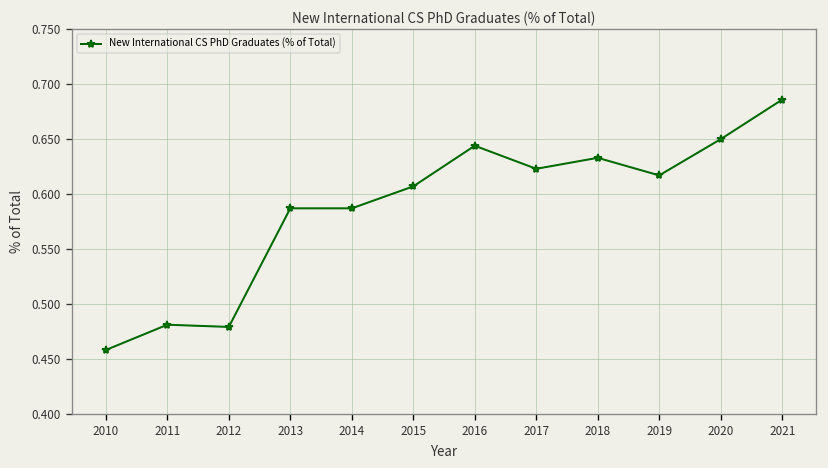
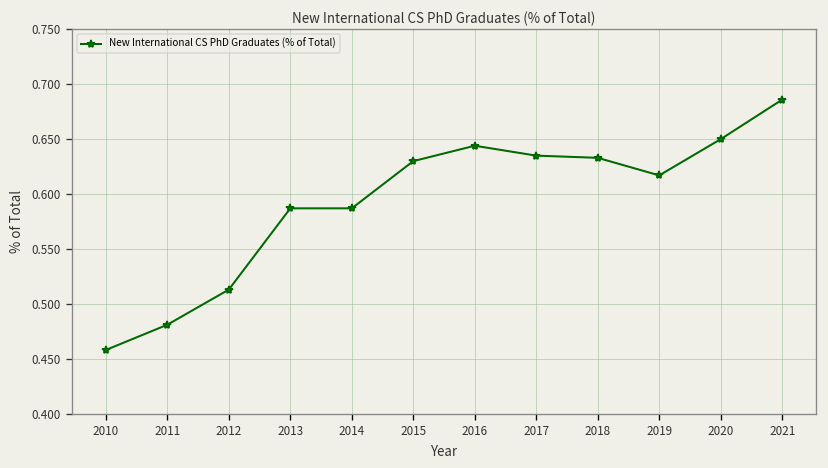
2012: 0.48 -> 0.51
2015: 0.61 -> 0.63
2017: 0.62 -> 0.64
